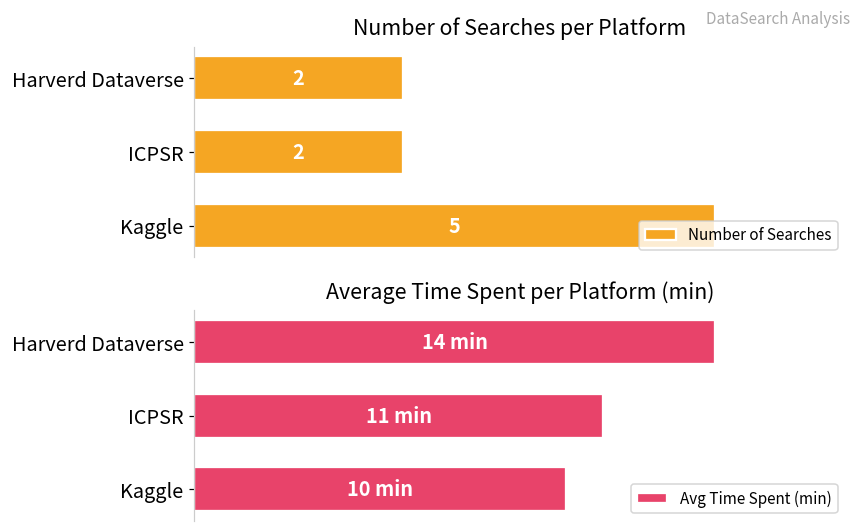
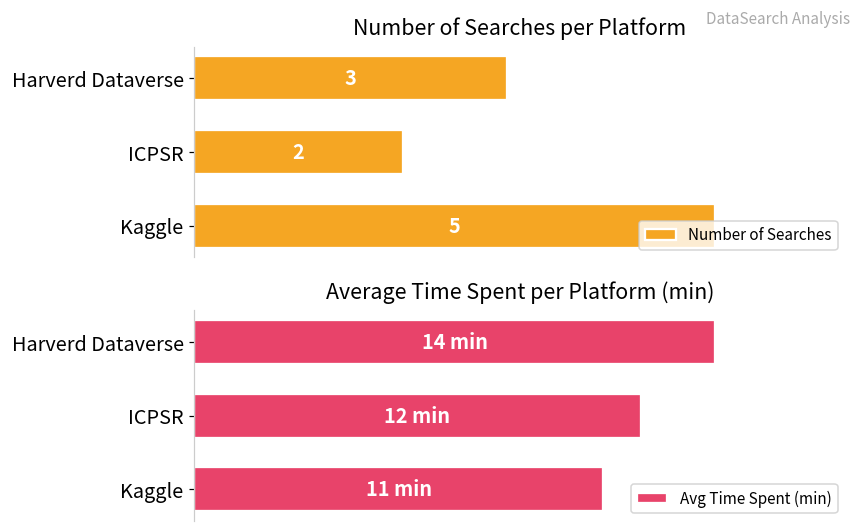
Number of Searches per Platform, Harverd Dataverse: 2 -> 3
Average Time Spent per Platform (min), ICPSR: 11 -> 12
Average Time Spent per Platform (min), Kaggle: 10 -> 11
